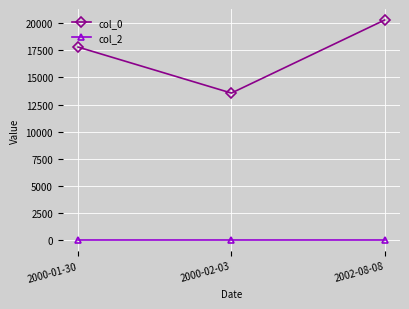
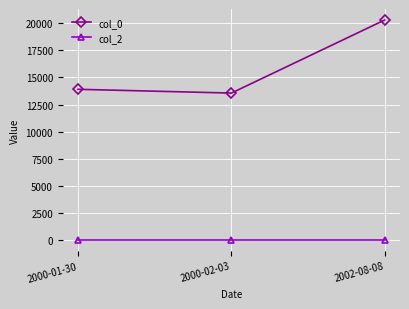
col_0, 2000-01-30: 17800 -> 13900
